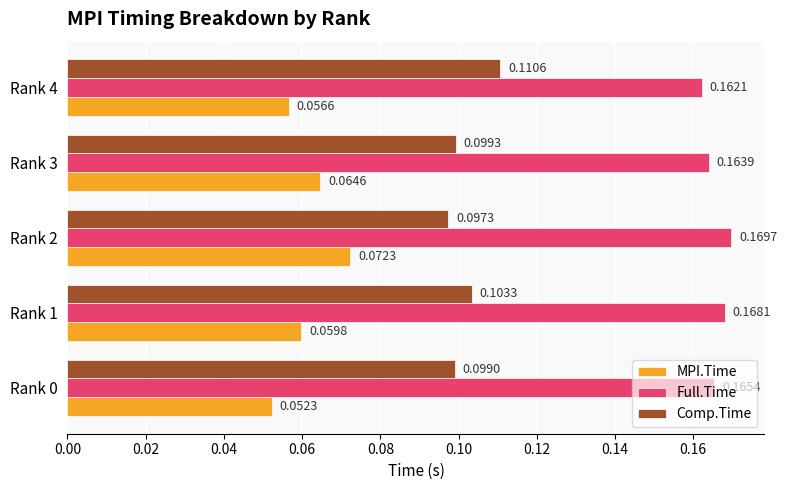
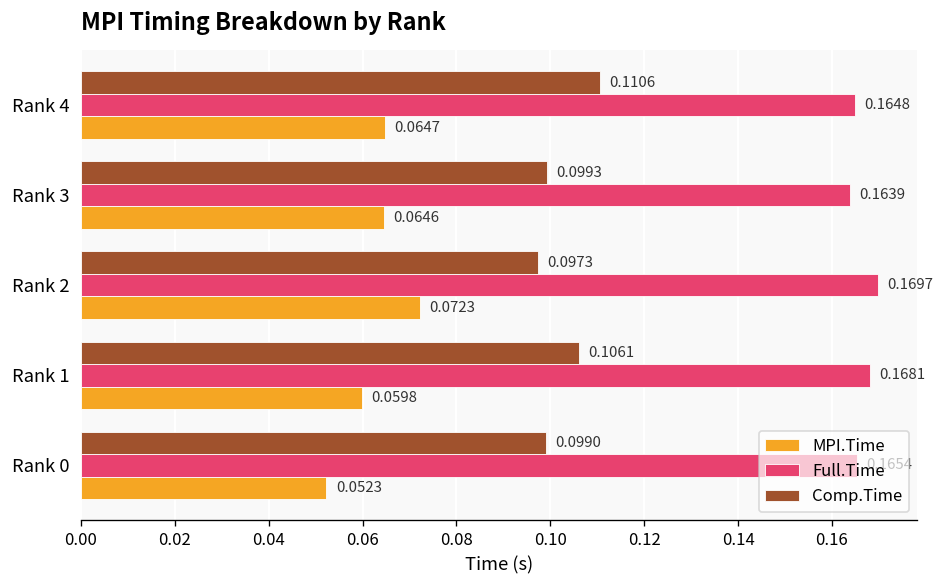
Full.Time, Rank 4: 0.1621 -> 0.1648
MPI.Time, Rank 4: 0.0566 -> 0.0647
Comp.Time, Rank 1: 0.1033 -> 0.1061
